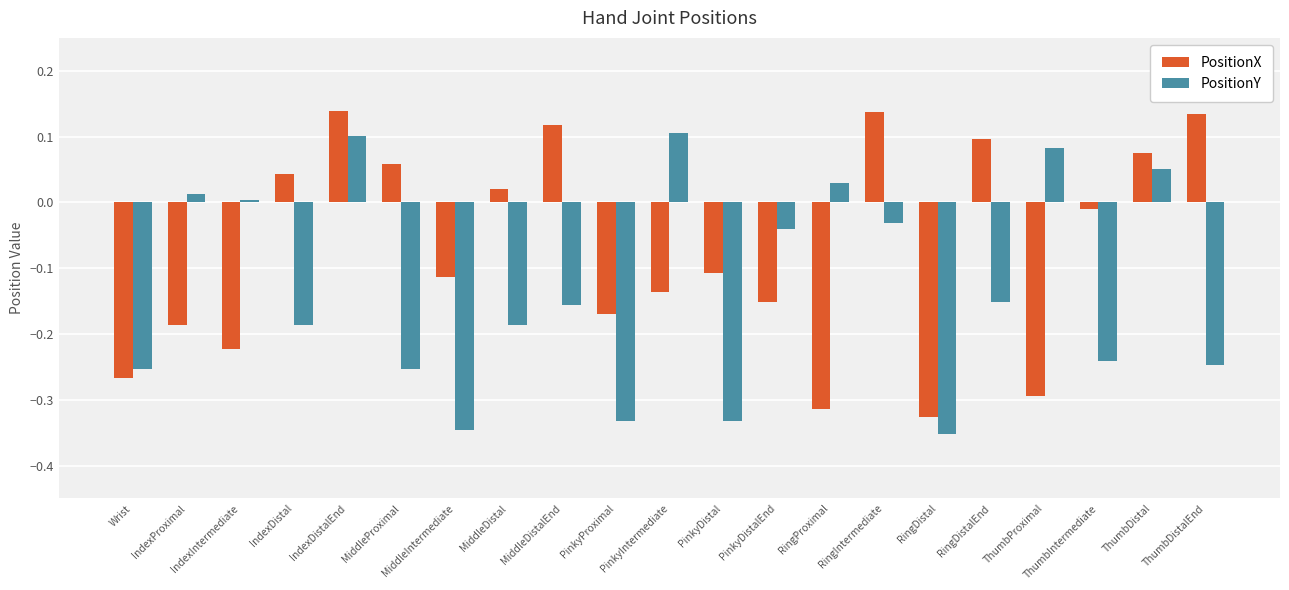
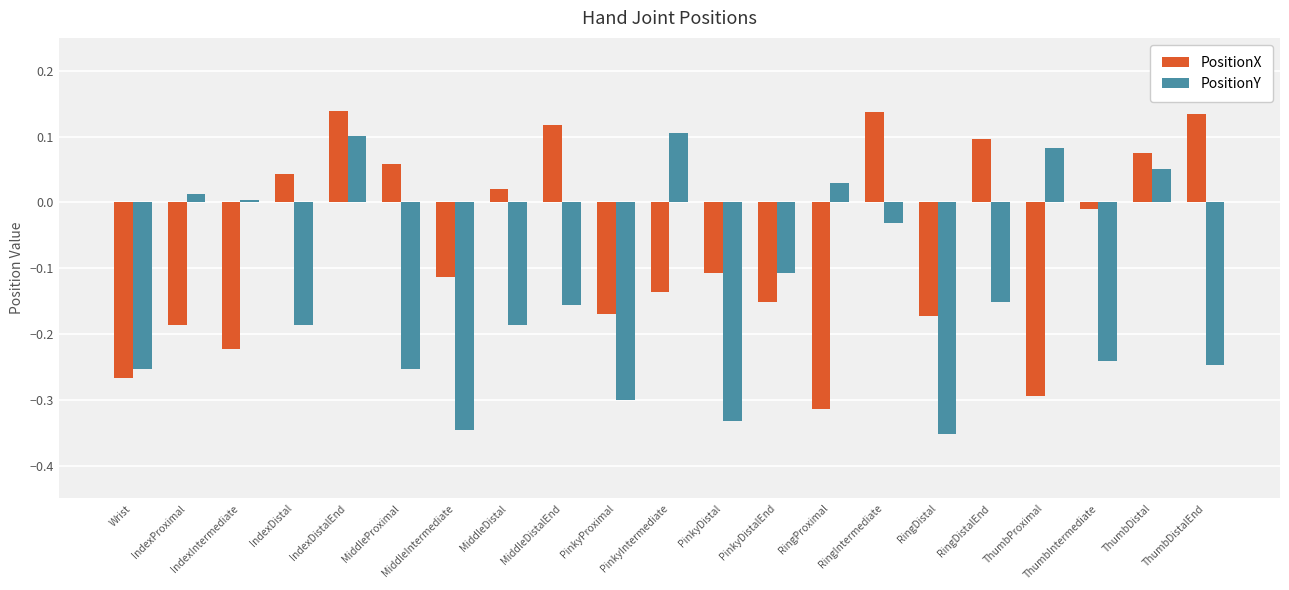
PositionY, PinkyProximal: -0.33 -> -0.30
PositionY, PinkyDistalEnd: -0.04 -> -0.11
PositionX, RingDistal: -0.33 -> -0.17
